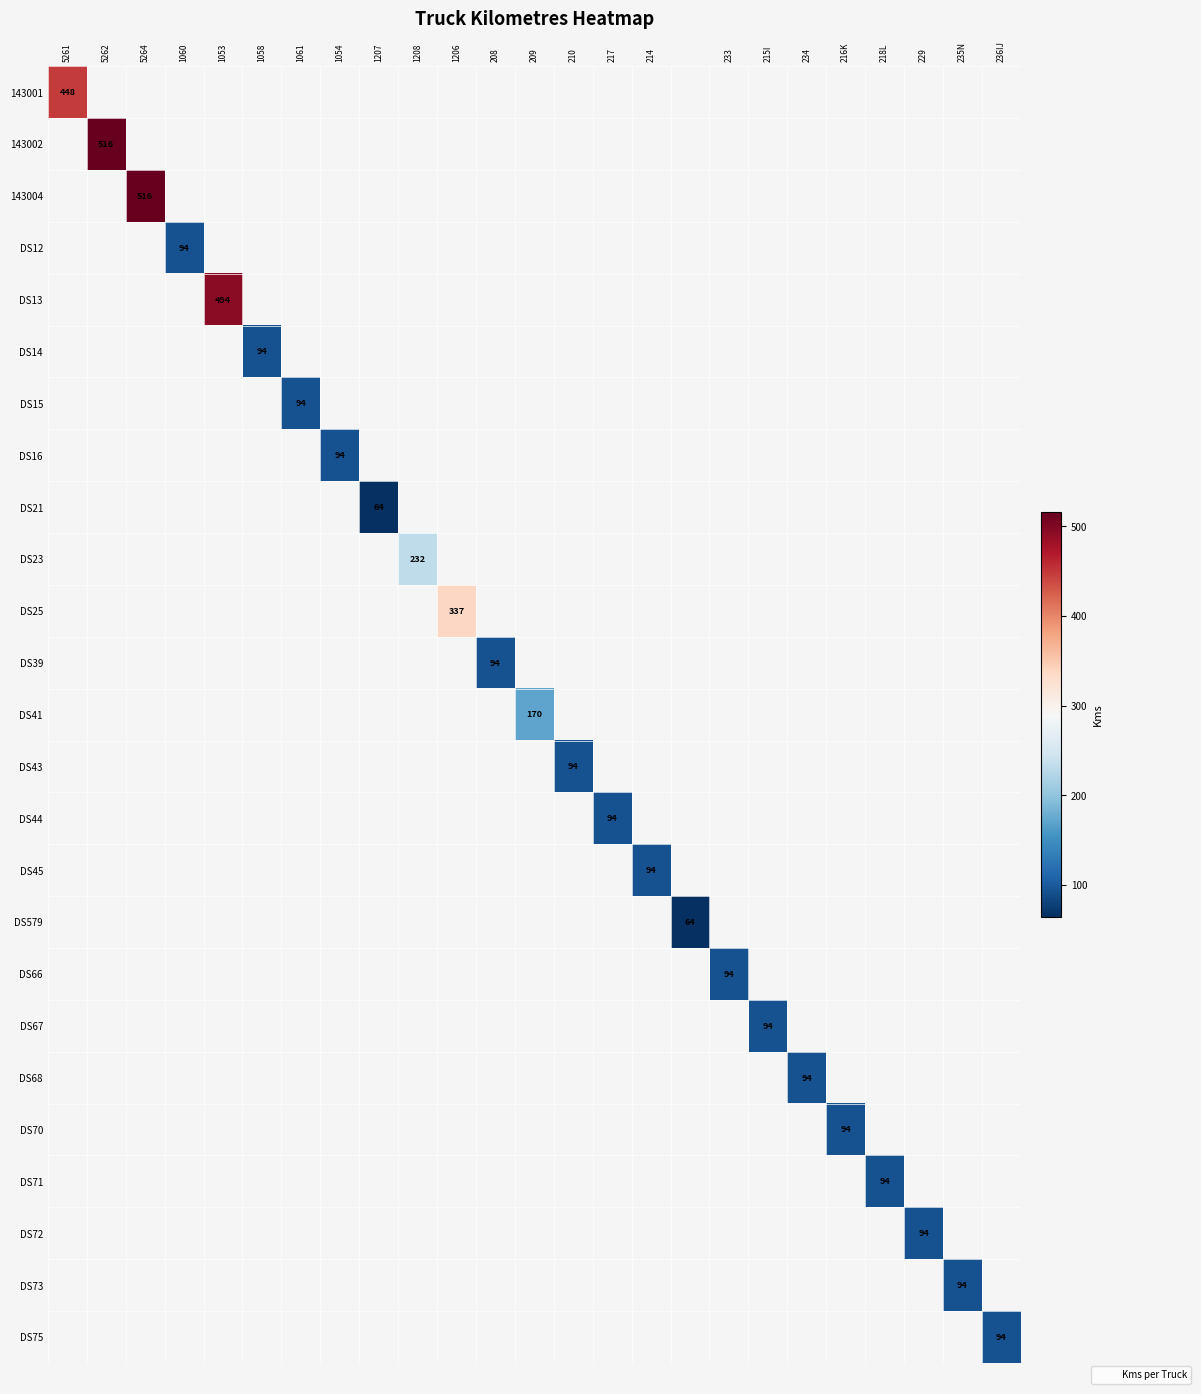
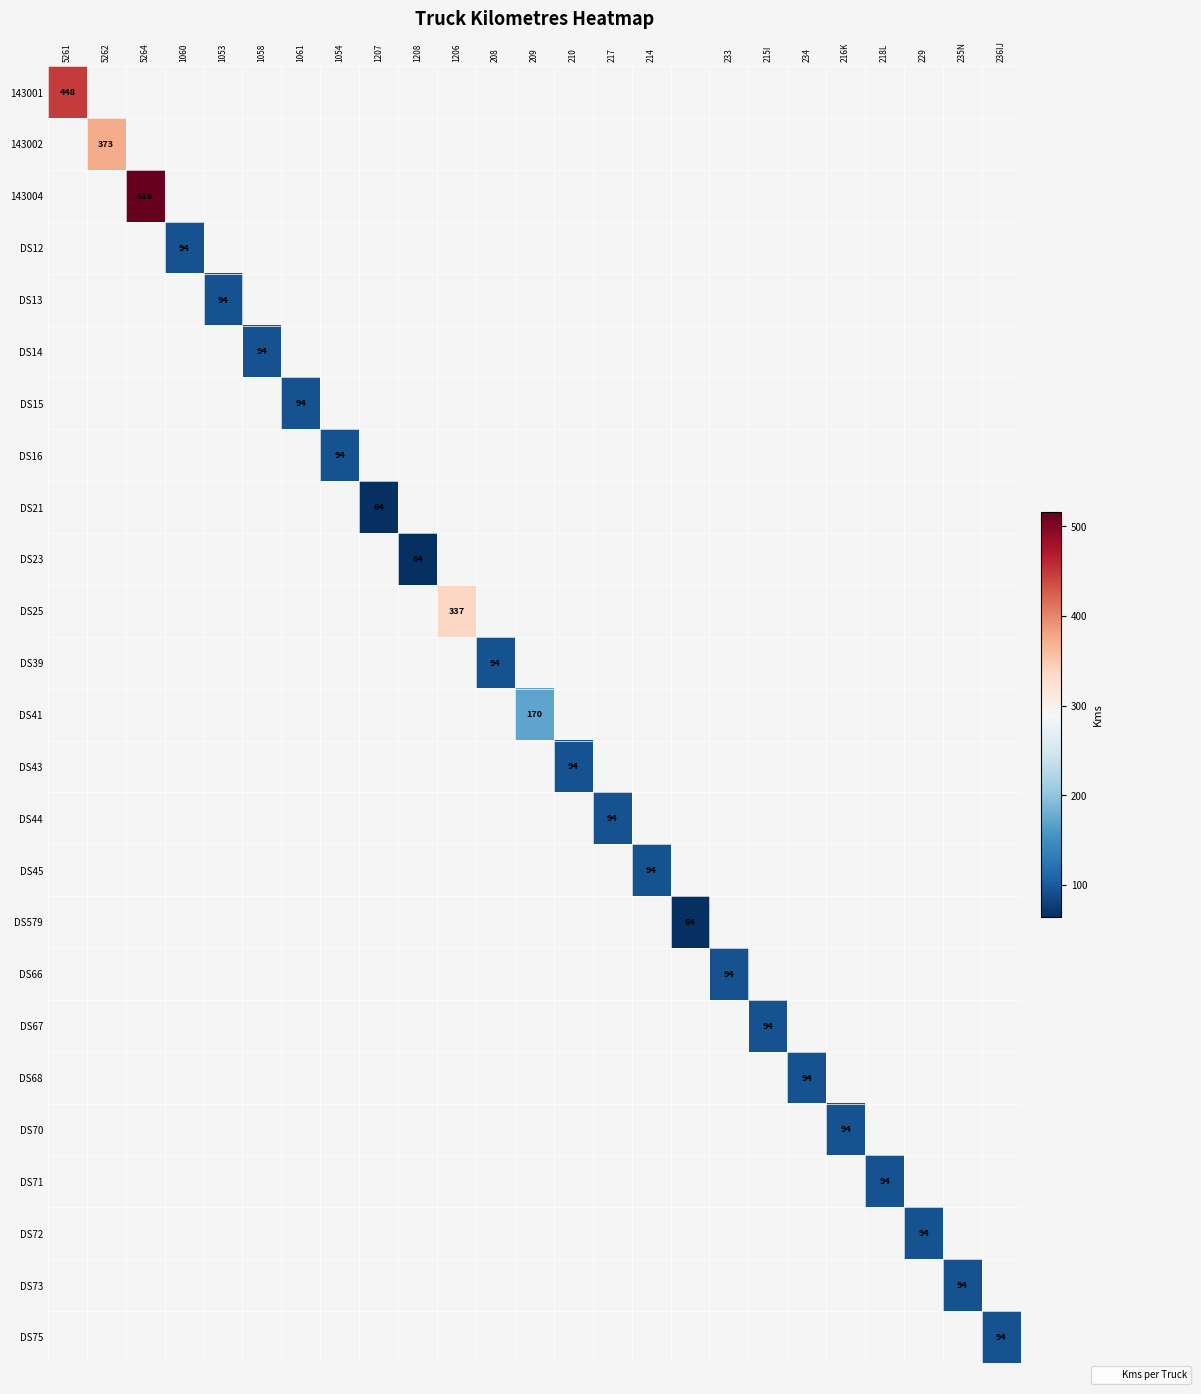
143002, 5262: 516 -> 373
DS13, 1053: 494 -> 94
DS23, 1208: 232 -> 64
